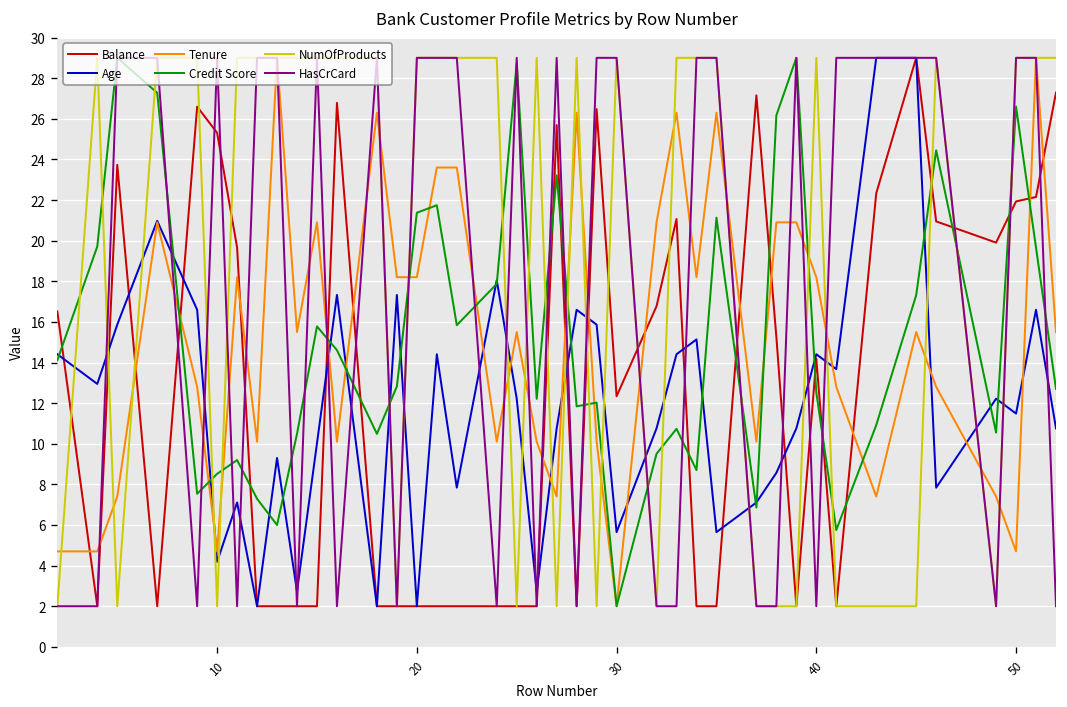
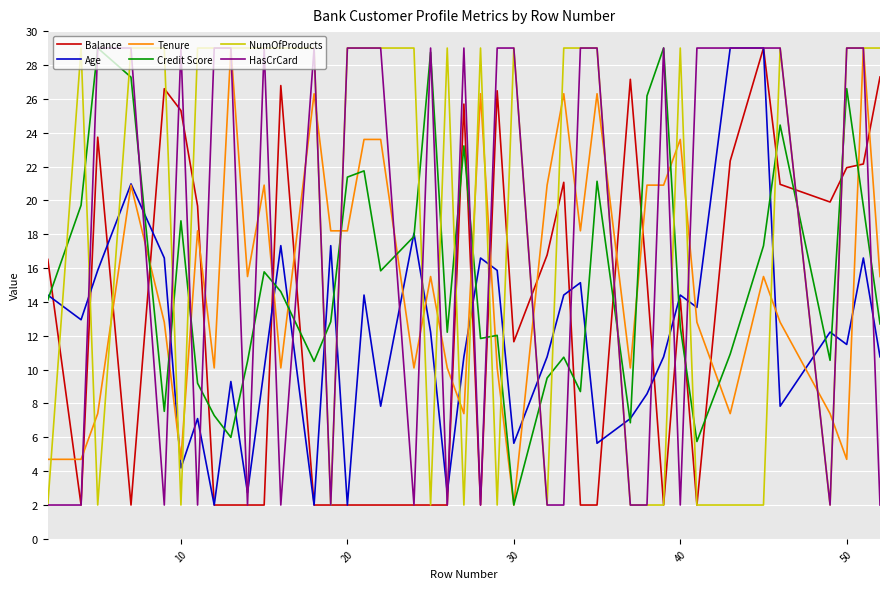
Credit Score, 10: 8.5 -> 18.8
Balance, 30: 12.3 -> 11.6
Tenure, 40: 18.2 -> 23.6
